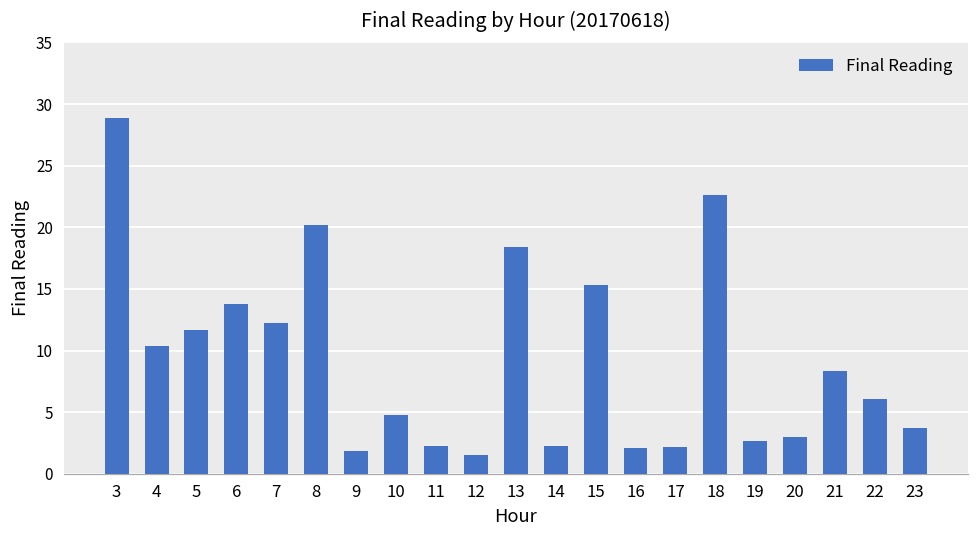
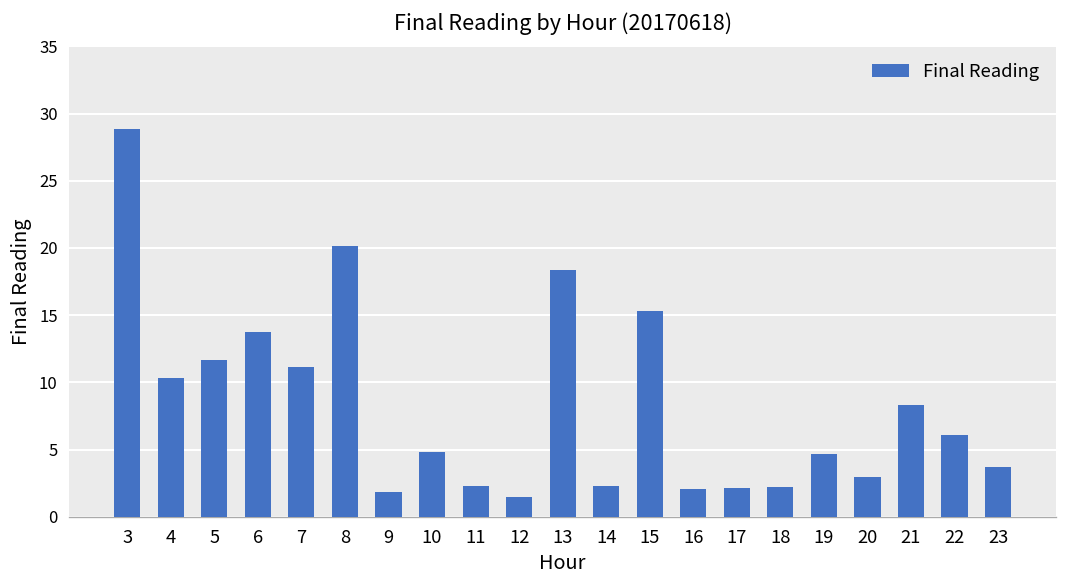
7: 12.3 -> 11.2
18: 22.6 -> 2.3
19: 2.7 -> 4.6
